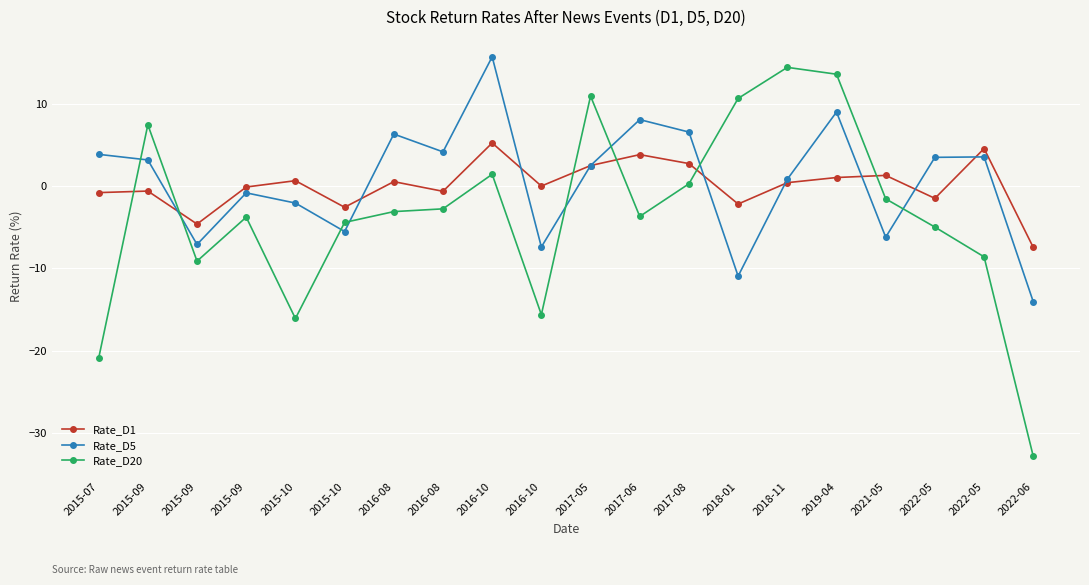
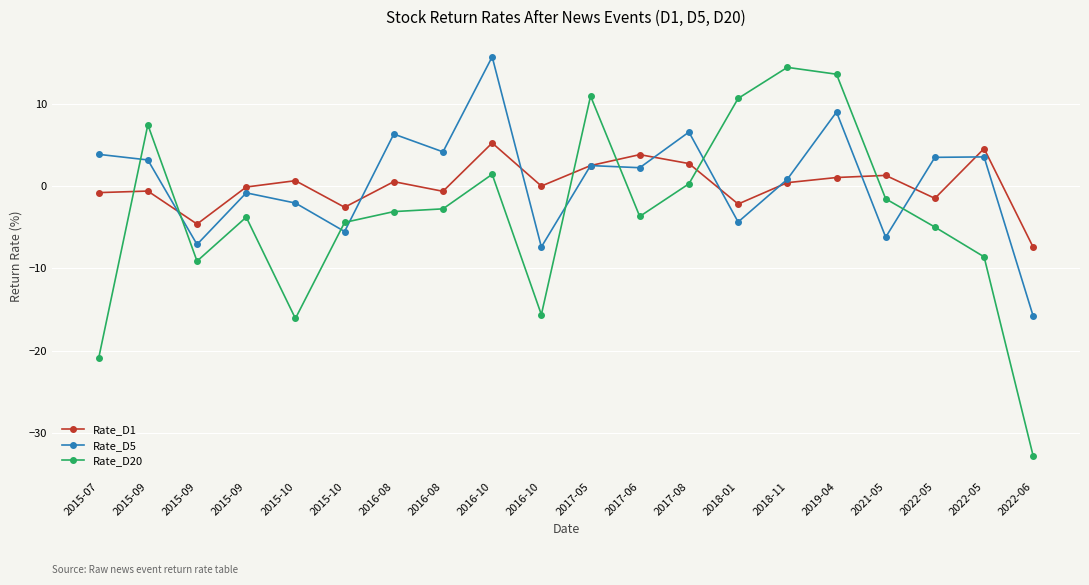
Rate_D5, 2017-06: 8 -> 2
Rate_D5, 2018-01: -11 -> -4
Rate_D5, 2022-06: -14 -> -16
